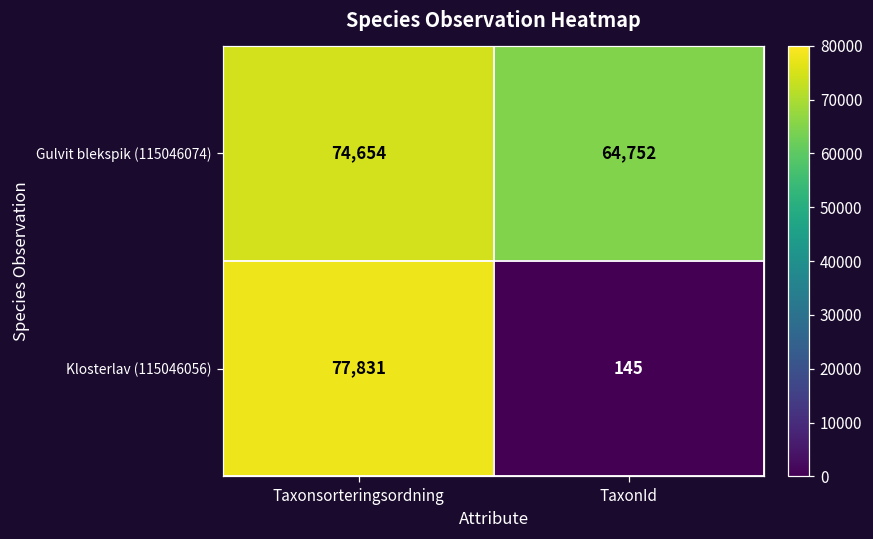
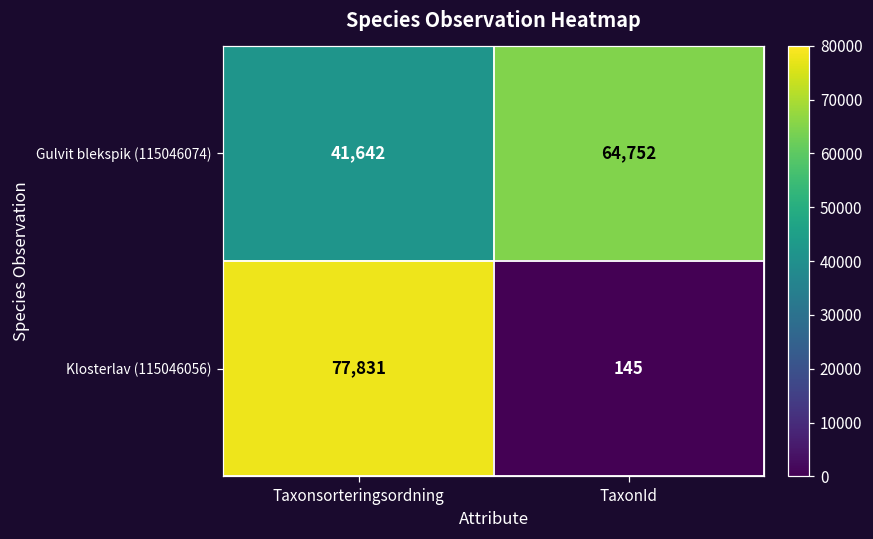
Gulvit blekspik (115046074), Taxonsorteringsordning: 74,654 -> 41,642
